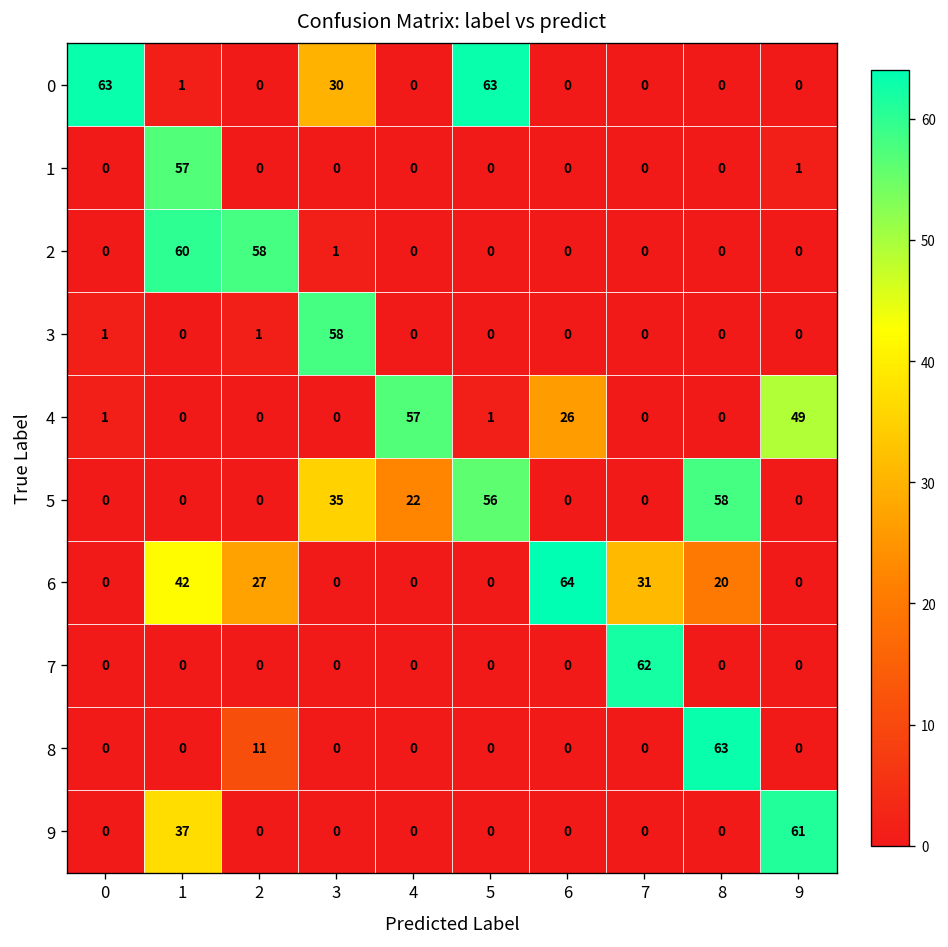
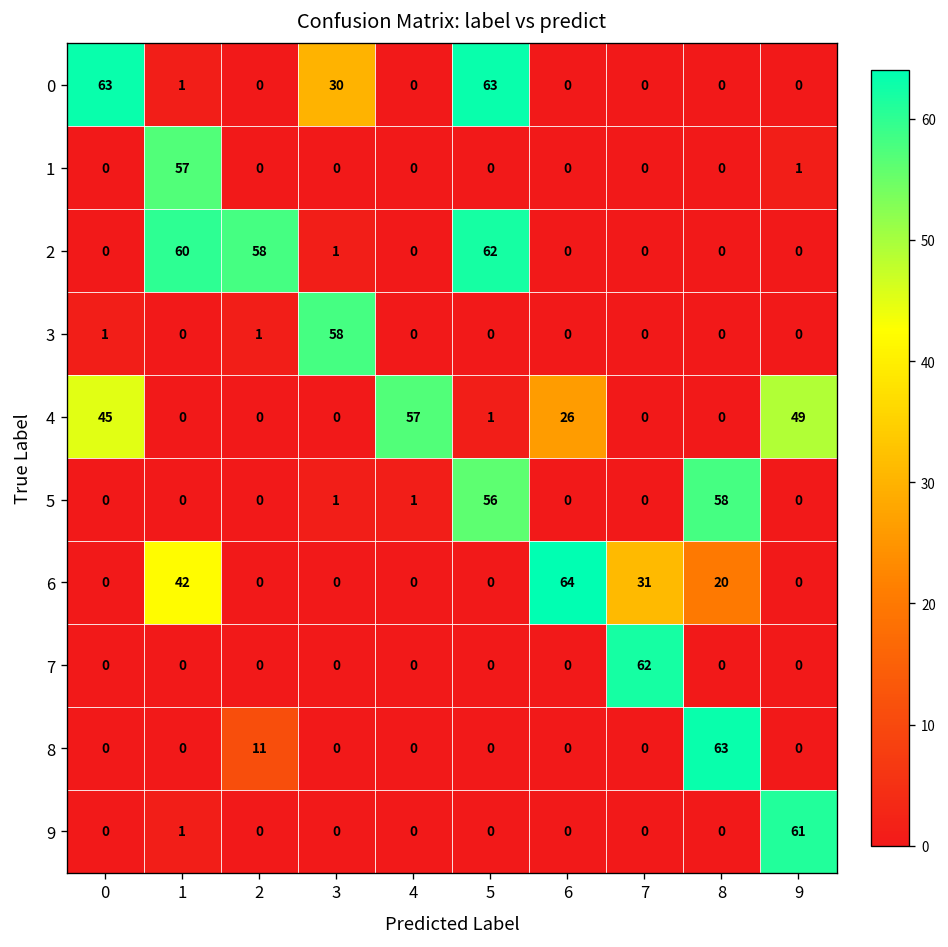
2, 5: 0 -> 62
4, 0: 1 -> 45
5, 3: 35 -> 1
5, 4: 22 -> 1
6, 2: 27 -> 0
9, 1: 37 -> 1
